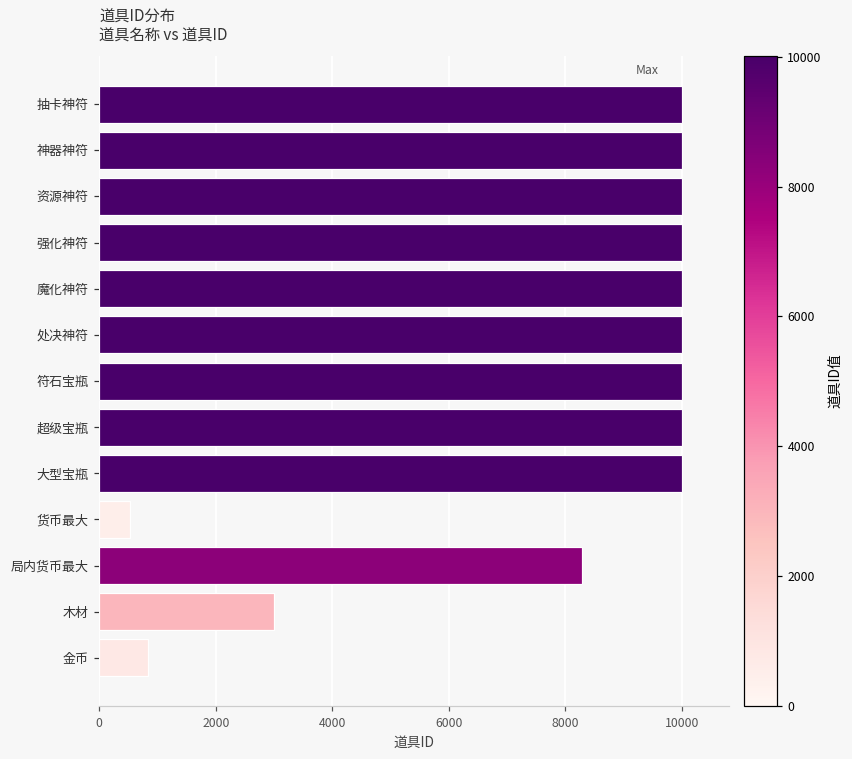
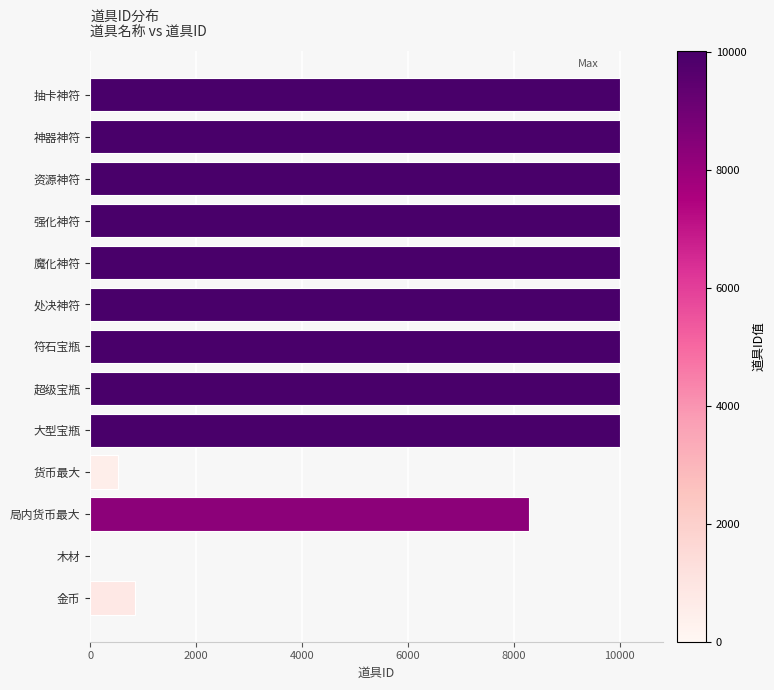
木材: 3000 -> 0
